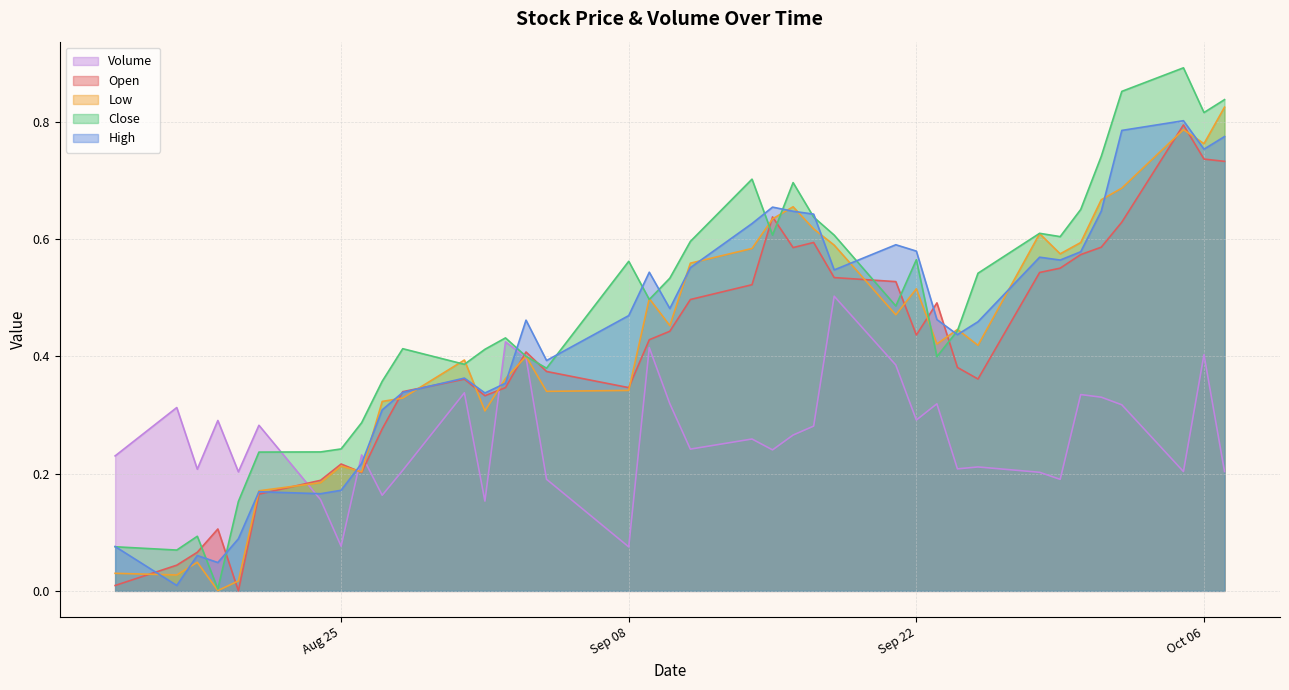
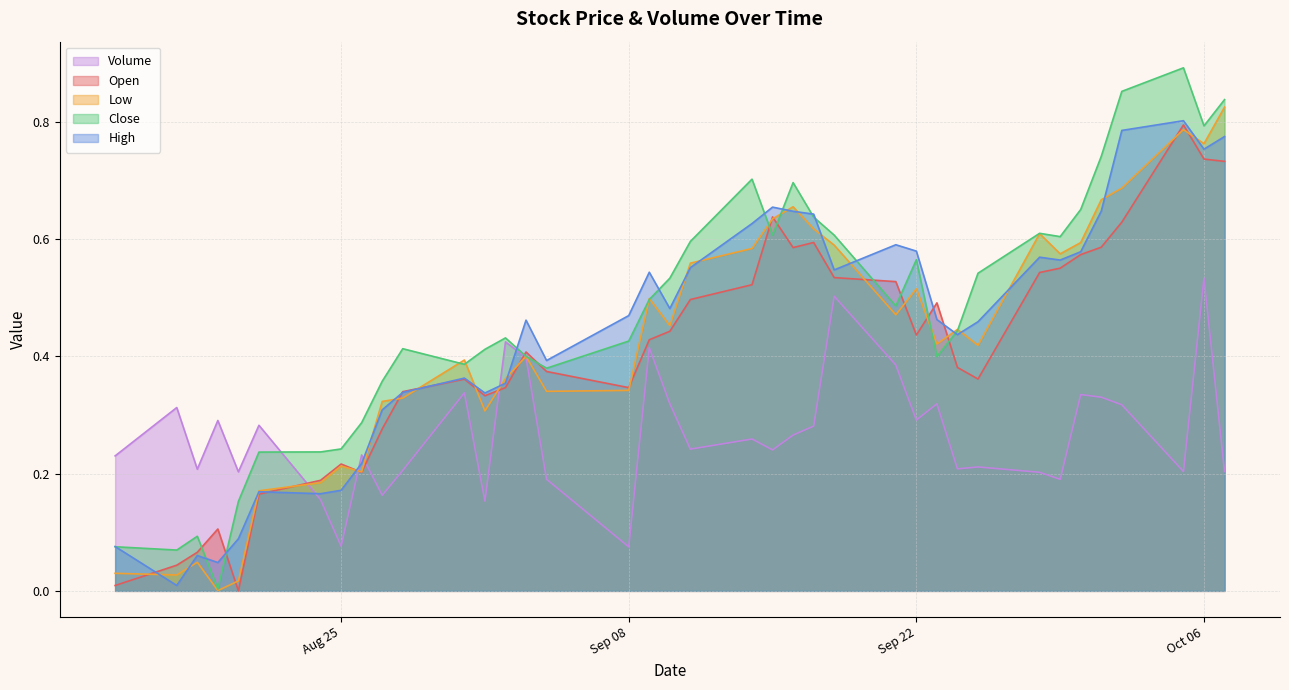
Close, Sep 08: 0.56 -> 0.43
Volume, Oct 06: 0.40 -> 0.53
Close, Oct 06: 0.82 -> 0.79
